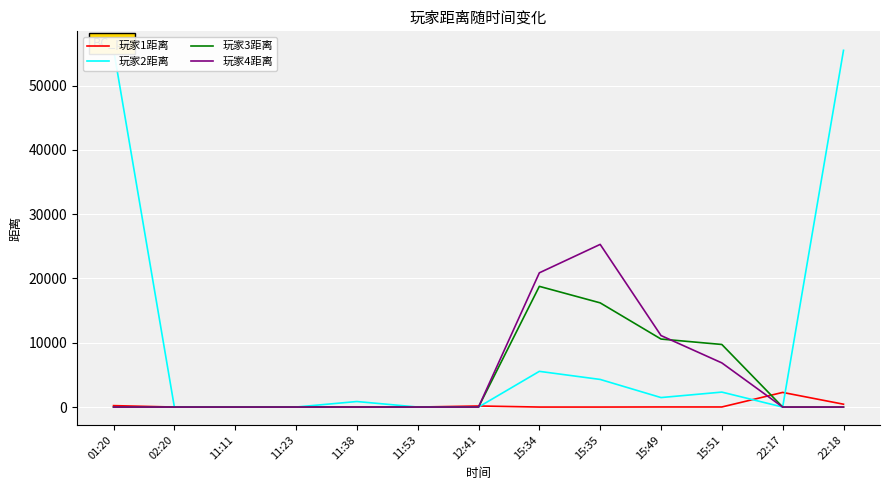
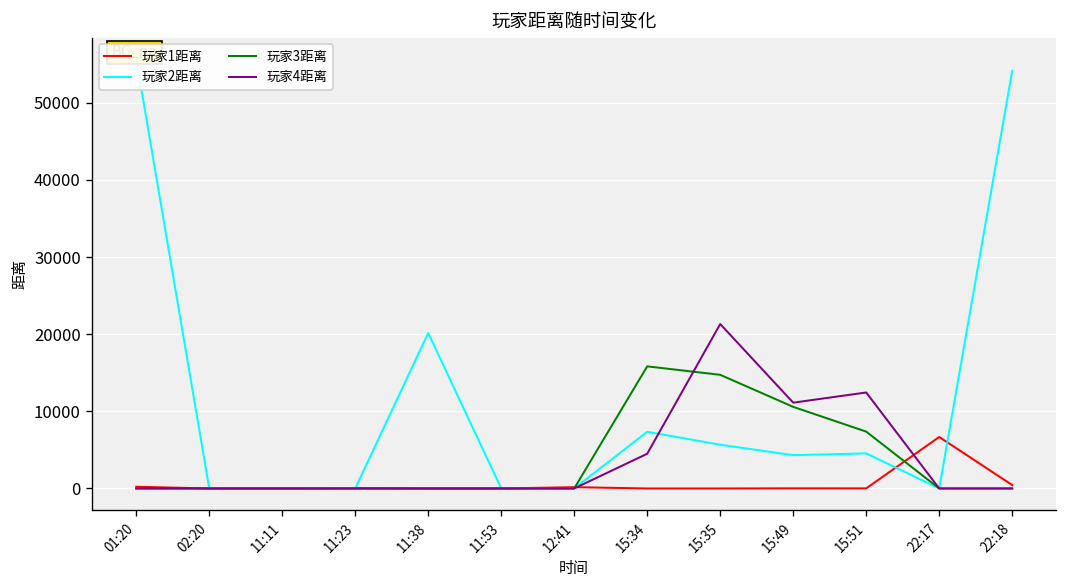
玩家2距离, 11:38: 1000 -> 20000
玩家2距离, 15:34: 6000 -> 7000
玩家3距离, 15:34: 19000 -> 16000
玩家4距离, 15:34: 21000 -> 5000
玩家2距离, 15:35: 4000 -> 6000
玩家3距离, 15:35: 16000 -> 15000
玩家4距离, 15:35: 25000 -> 21000
玩家2距离, 15:49: 1000 -> 4000
玩家2距离, 15:51: 2000 -> 5000
玩家3距离, 15:51: 10000 -> 7000
玩家4距离, 15:51: 7000 -> 12000
玩家1距离, 22:17: 2000 -> 7000
玩家2距离, 22:18: 55000 -> 54000
